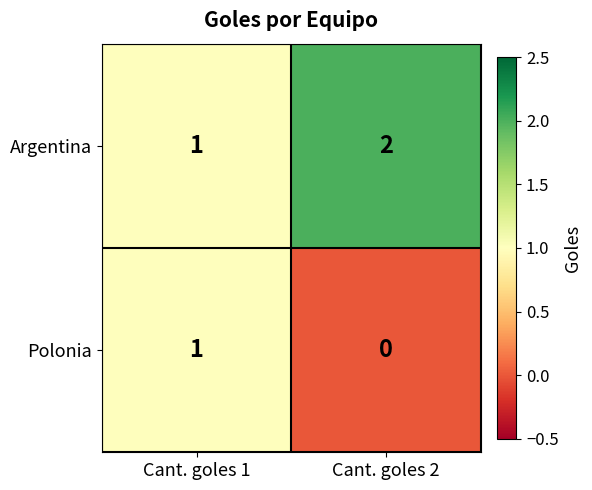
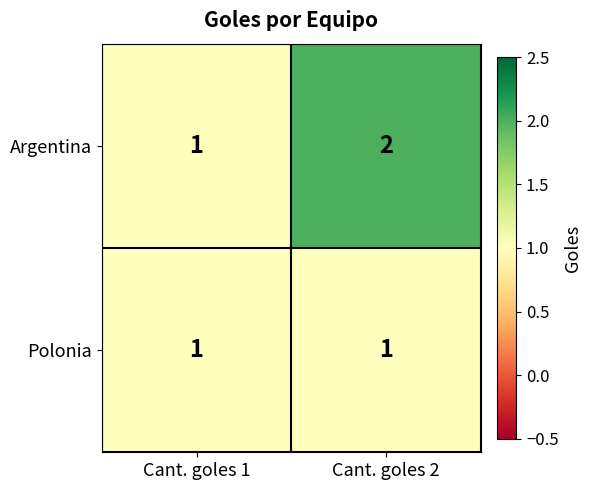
Polonia, Cant. goles 2: 0 -> 1
